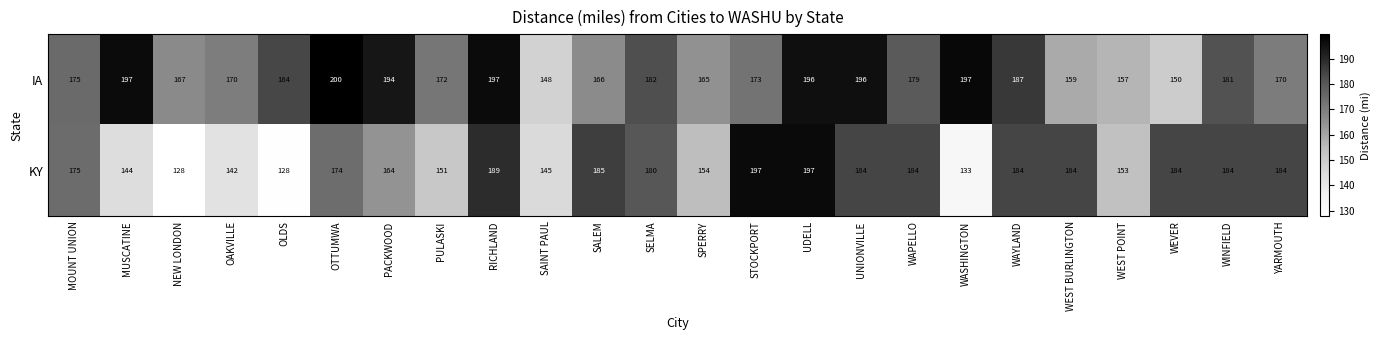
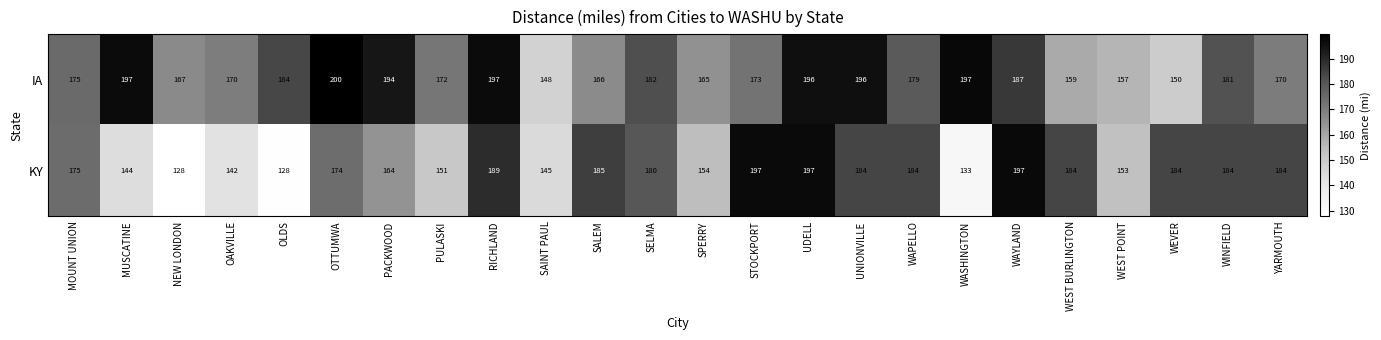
KY, WAYLAND: 184 -> 197
